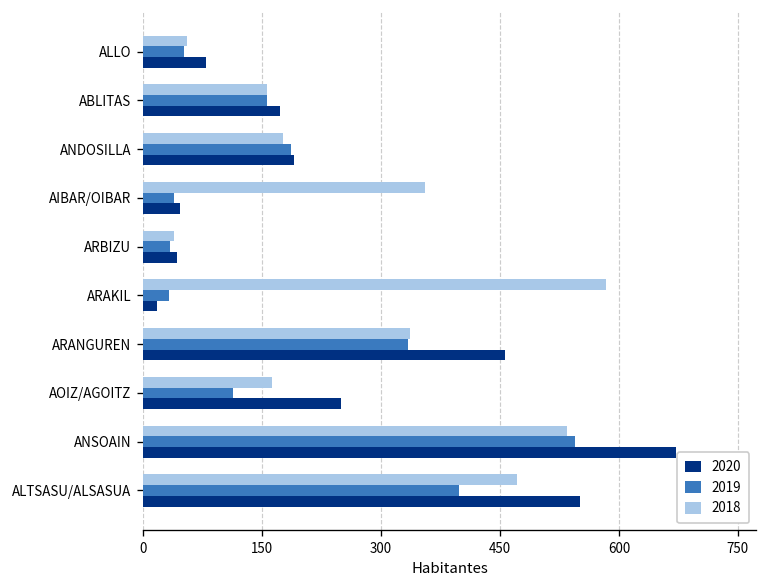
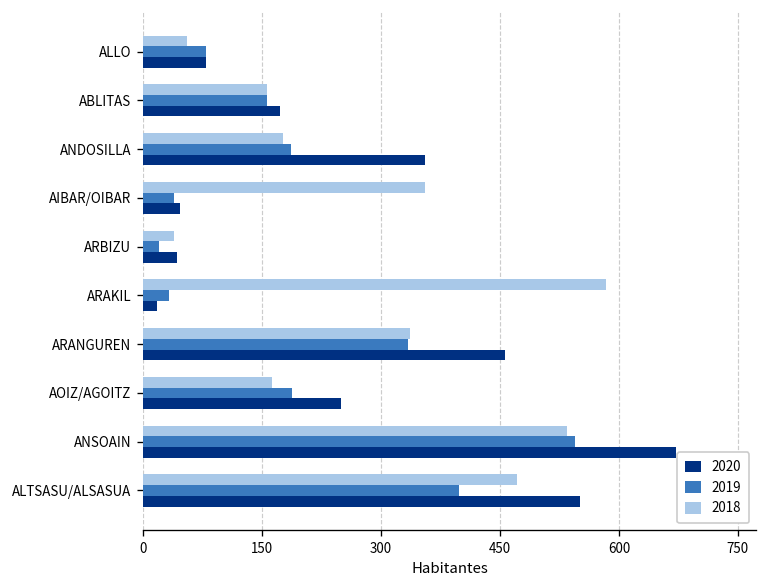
2019, ALLO: 50 -> 80
2020, ANDOSILLA: 190 -> 360
2019, ARBIZU: 30 -> 20
2019, AOIZ/AGOITZ: 110 -> 190
